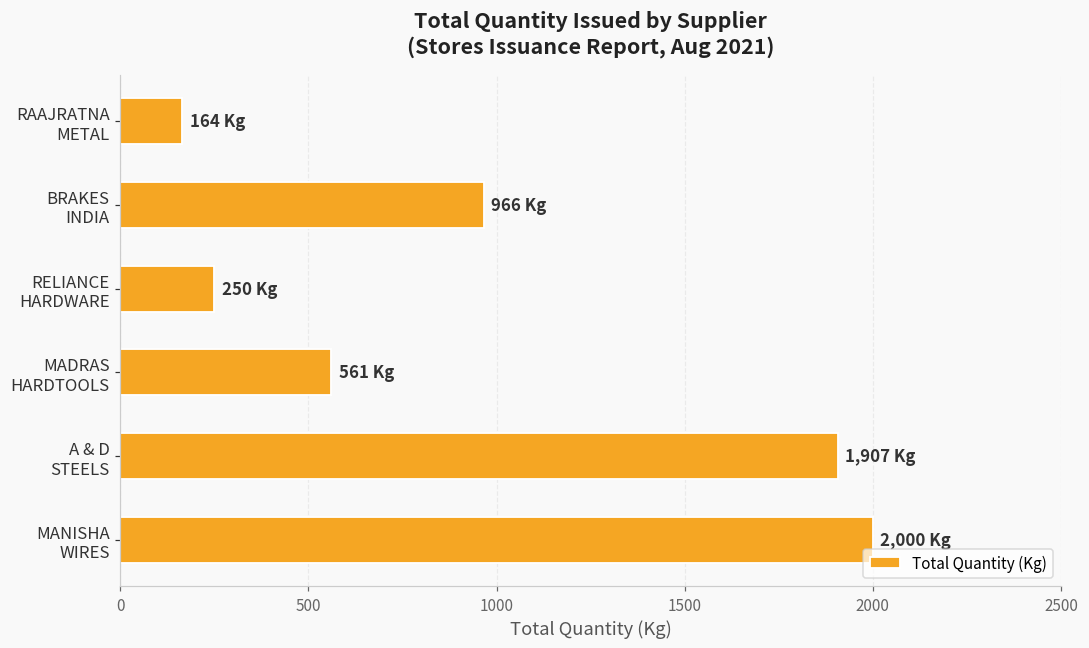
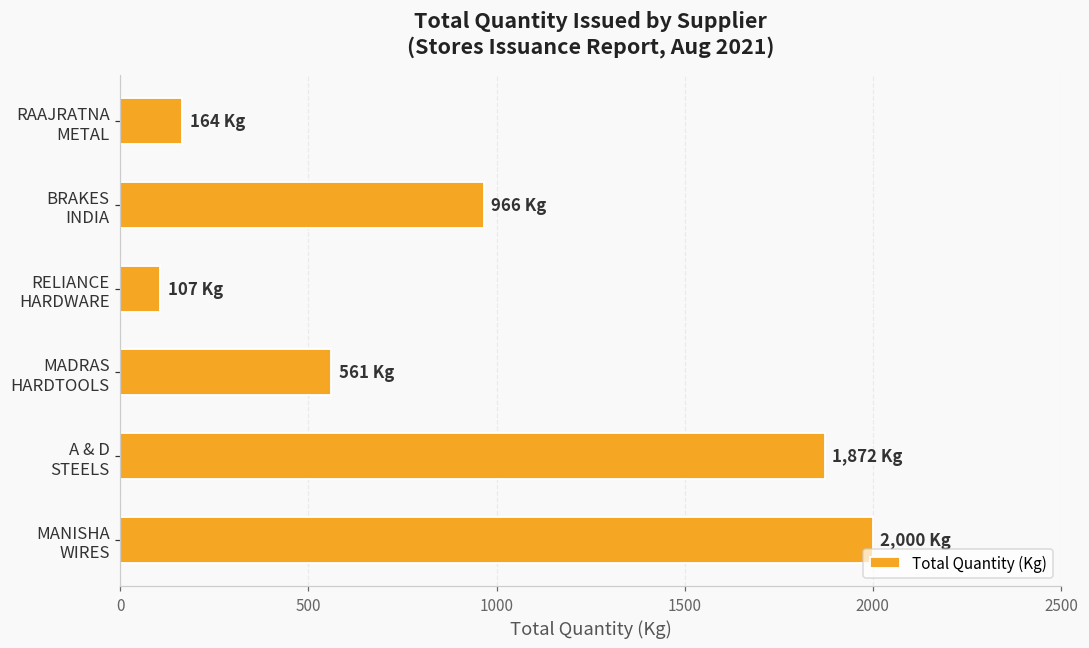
RELIANCE HARDWARE: 250 -> 107
A & D STEELS: 1,907 -> 1,872
